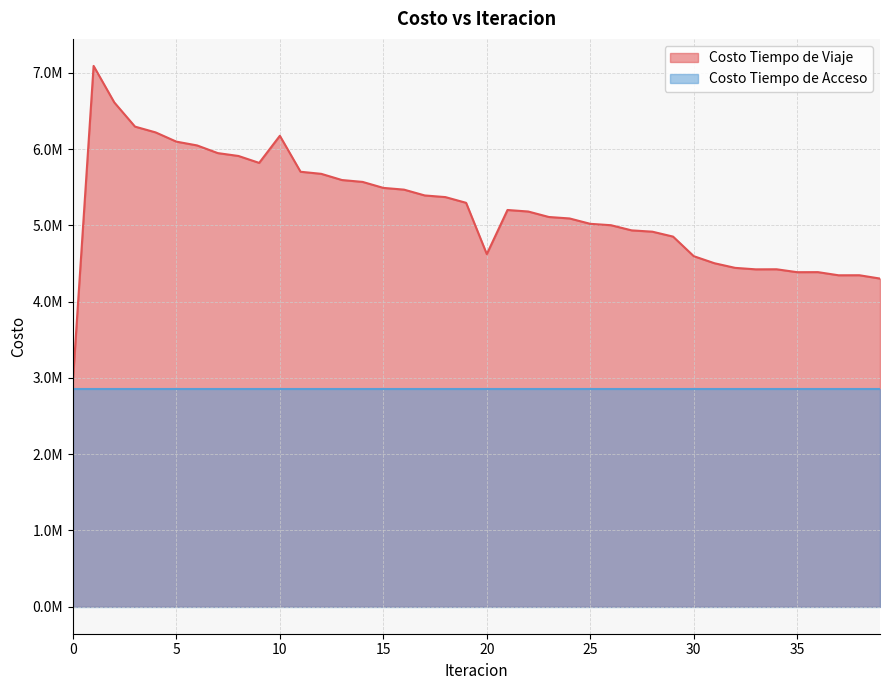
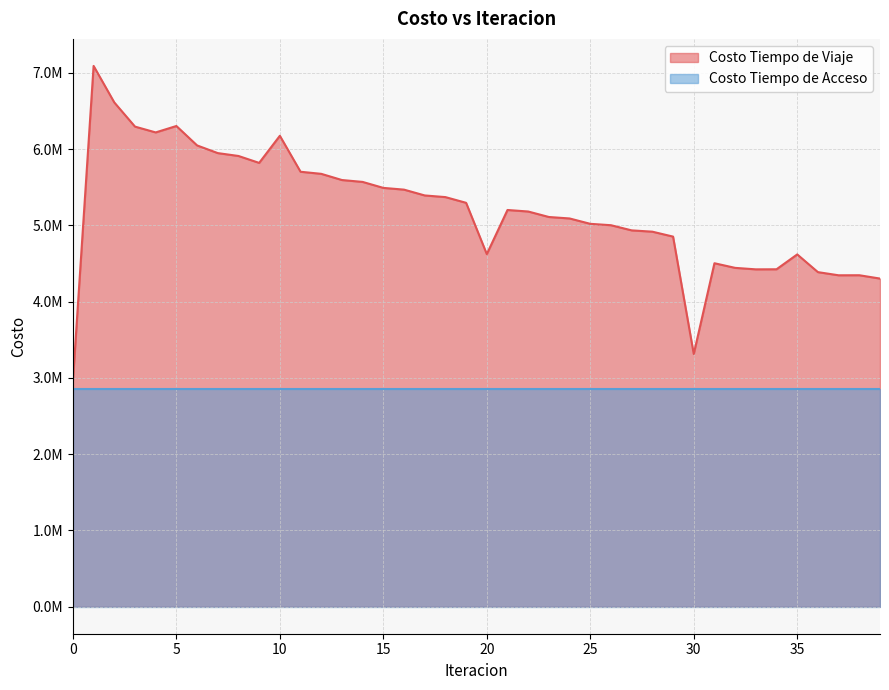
Costo Tiempo de Viaje, 5: 6100000 -> 6300000
Costo Tiempo de Viaje, 30: 4600000 -> 3300000
Costo Tiempo de Viaje, 35: 4400000 -> 4600000
